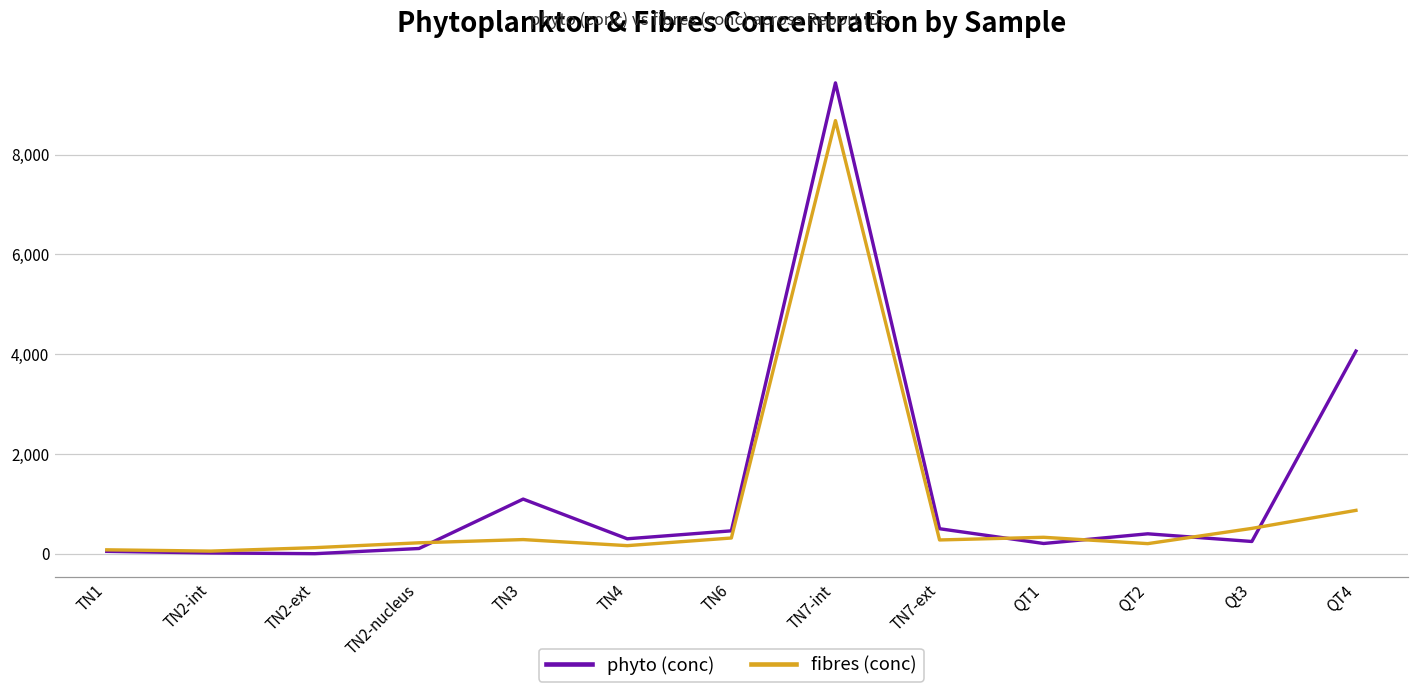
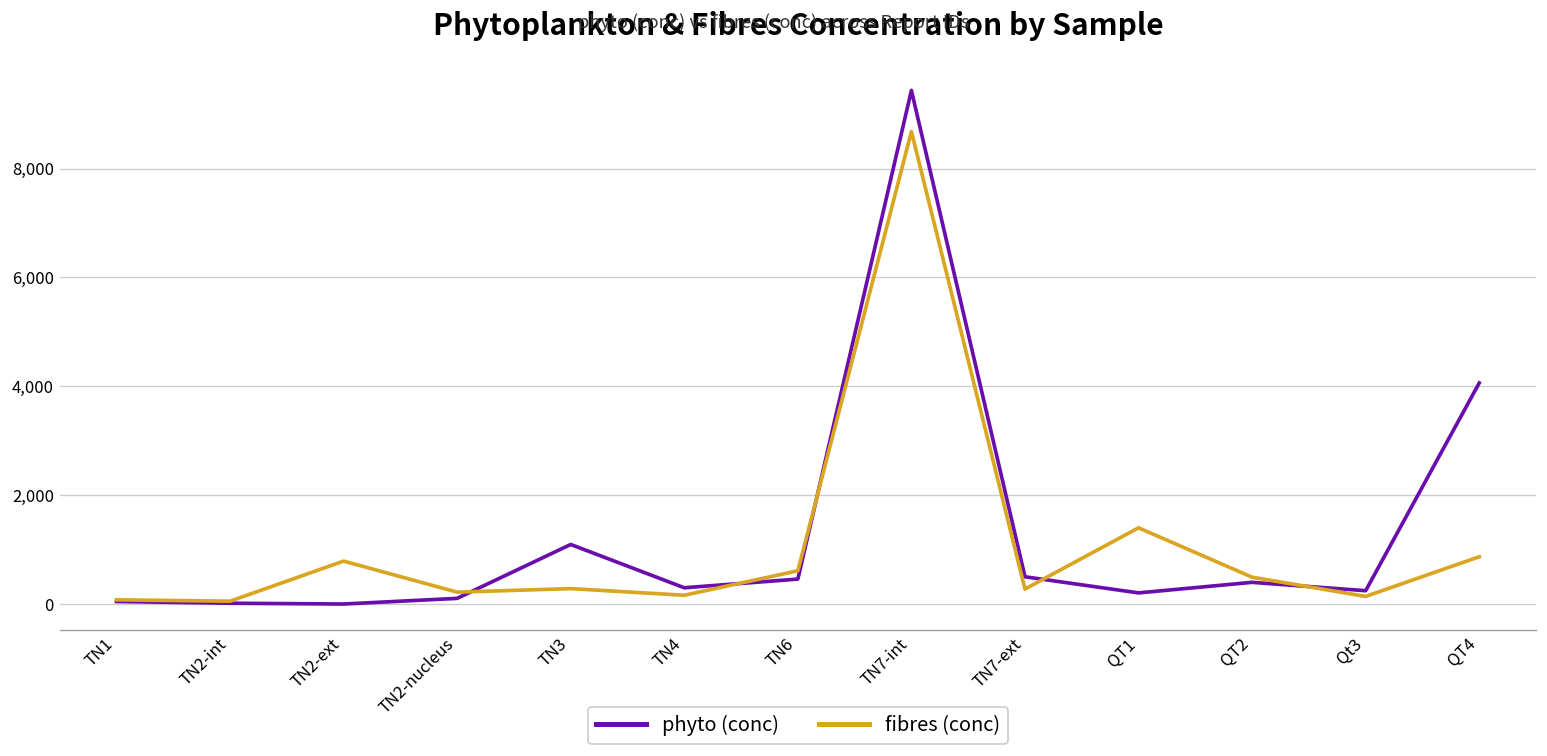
fibres (conc), TN2-ext: 100 -> 800
fibres (conc), TN6: 300 -> 600
fibres (conc), QT1: 300 -> 1,400
fibres (conc), QT2: 200 -> 500
fibres (conc), Qt3: 500 -> 100
